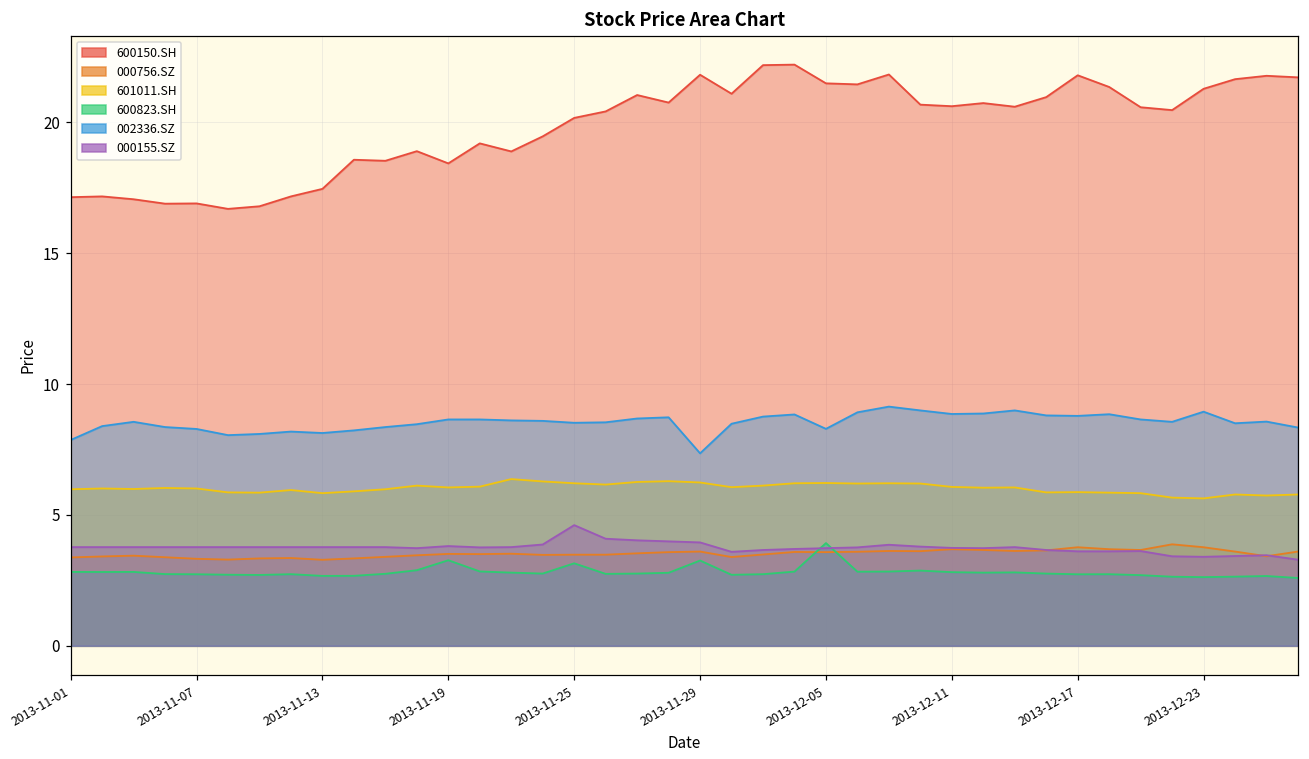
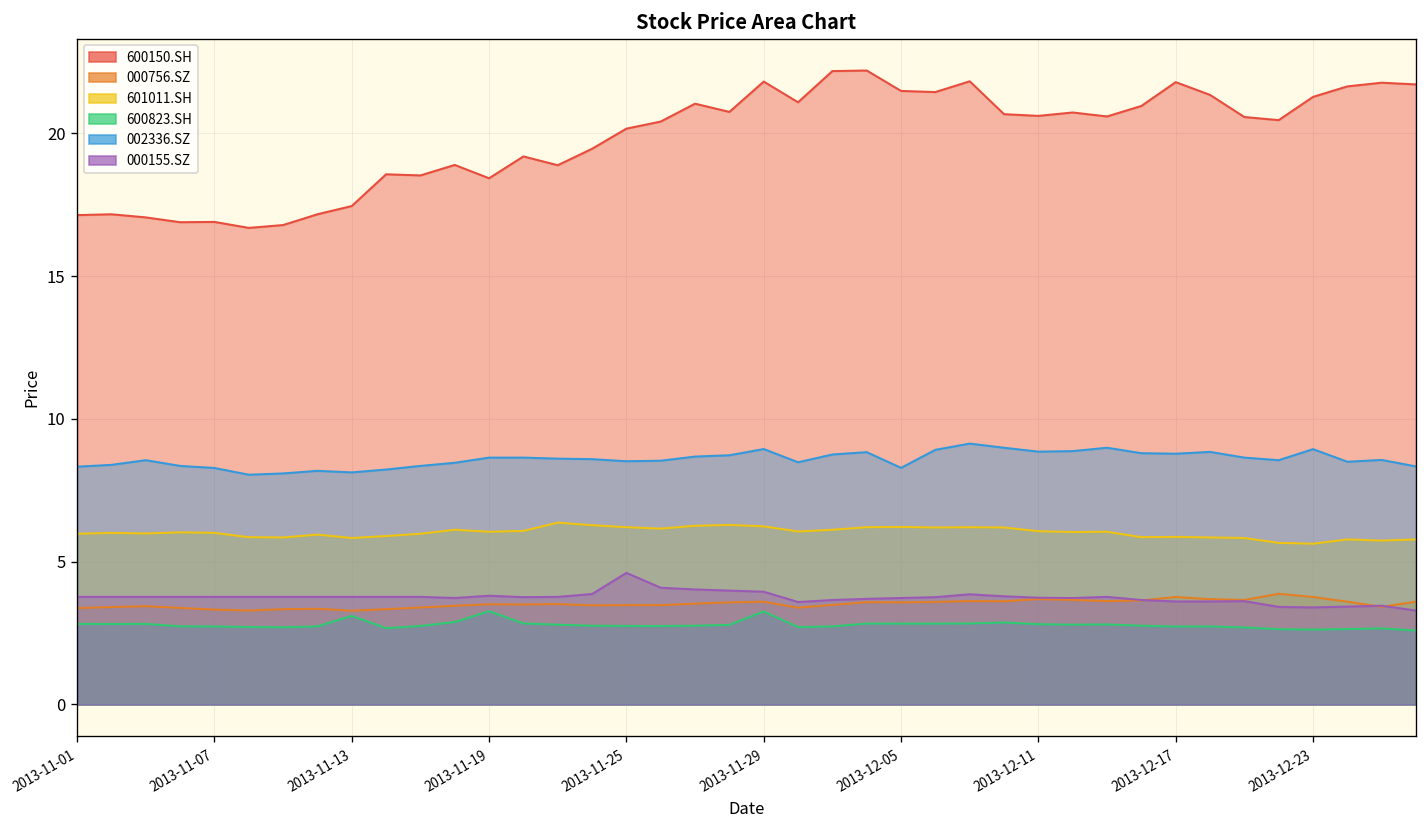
002336.SZ, 2013-11-01: 7.9 -> 8.3
600823.SH, 2013-11-13: 2.7 -> 3.1
600823.SH, 2013-11-25: 3.2 -> 2.8
002336.SZ, 2013-11-29: 7.4 -> 8.9
600823.SH, 2013-12-05: 3.9 -> 2.8
